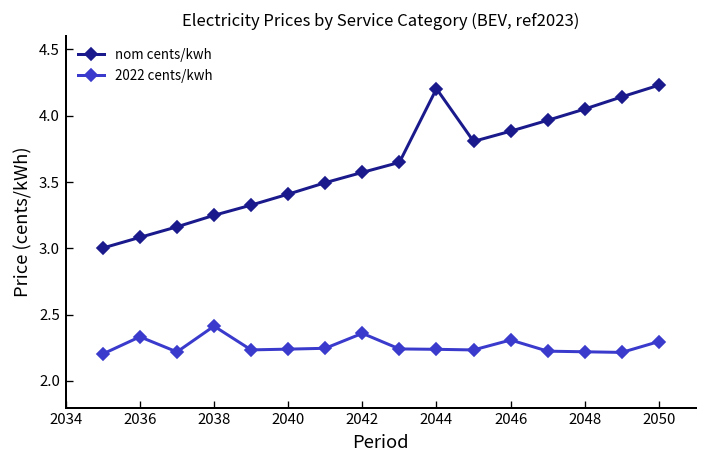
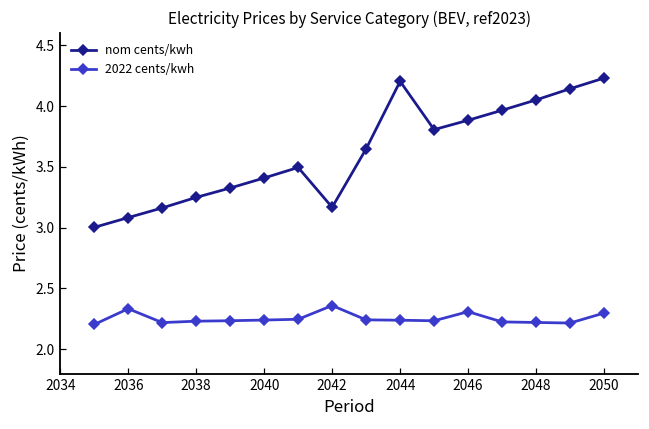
2022 cents/kwh, 2038: 2.41 -> 2.23
nom cents/kwh, 2042: 3.57 -> 3.17
